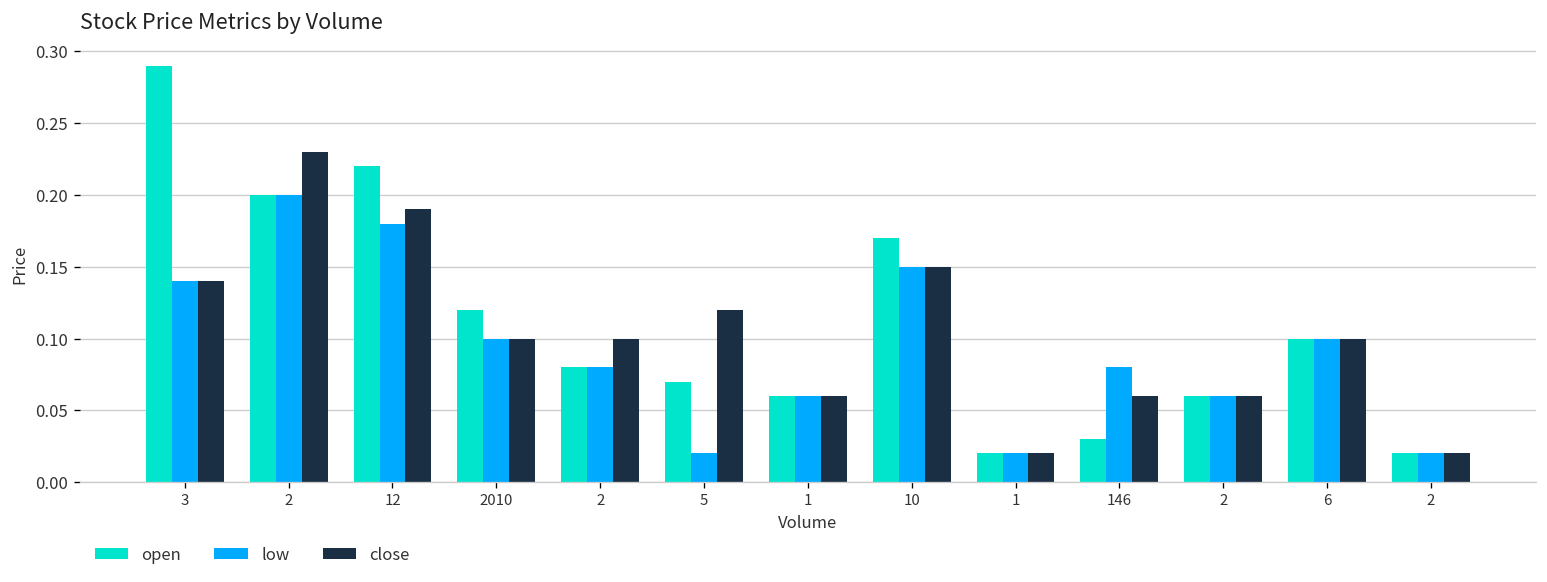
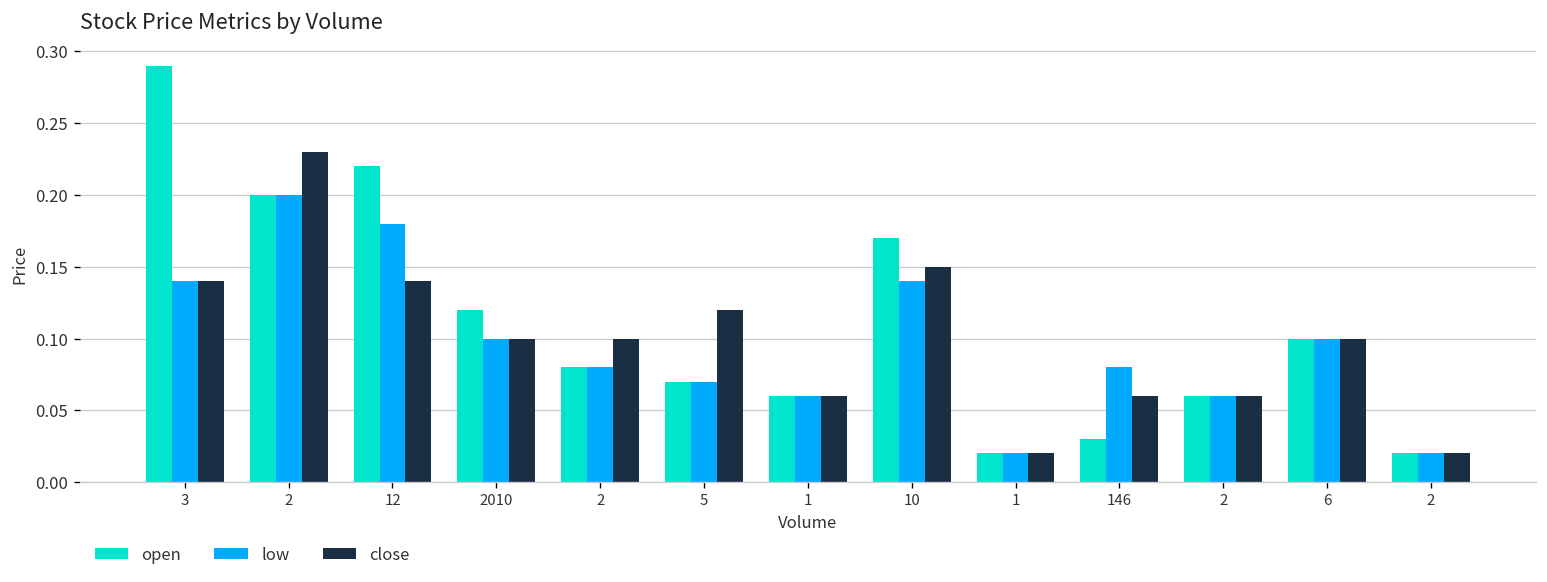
close, 12: 0.19 -> 0.14
low, 5: 0.02 -> 0.07
low, 10: 0.15 -> 0.14
